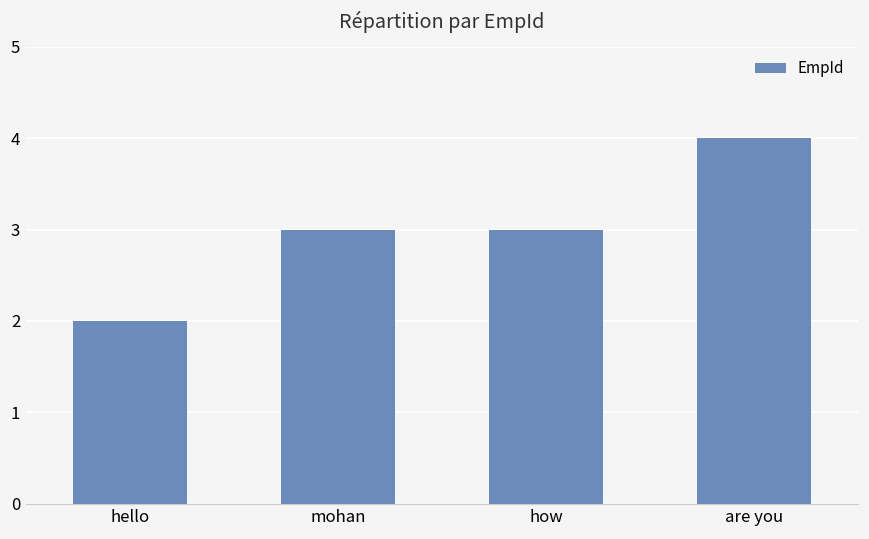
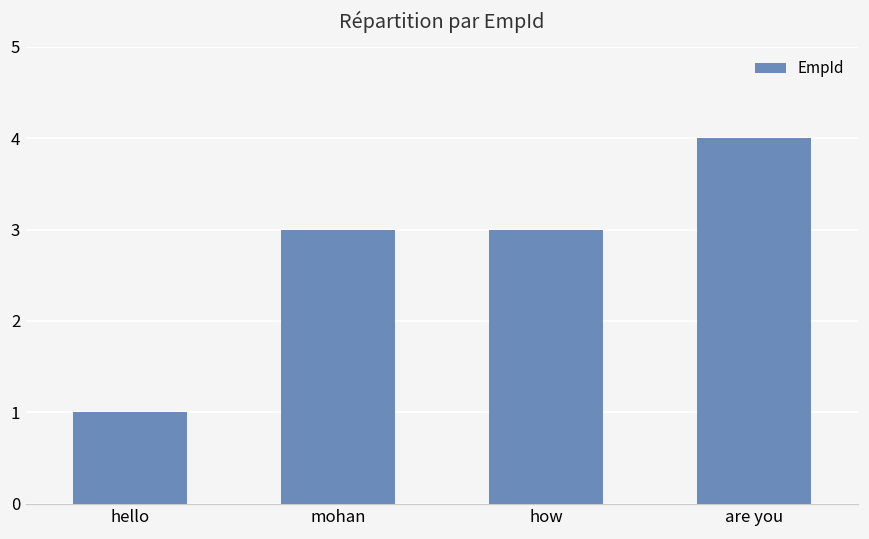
hello: 2 -> 1
